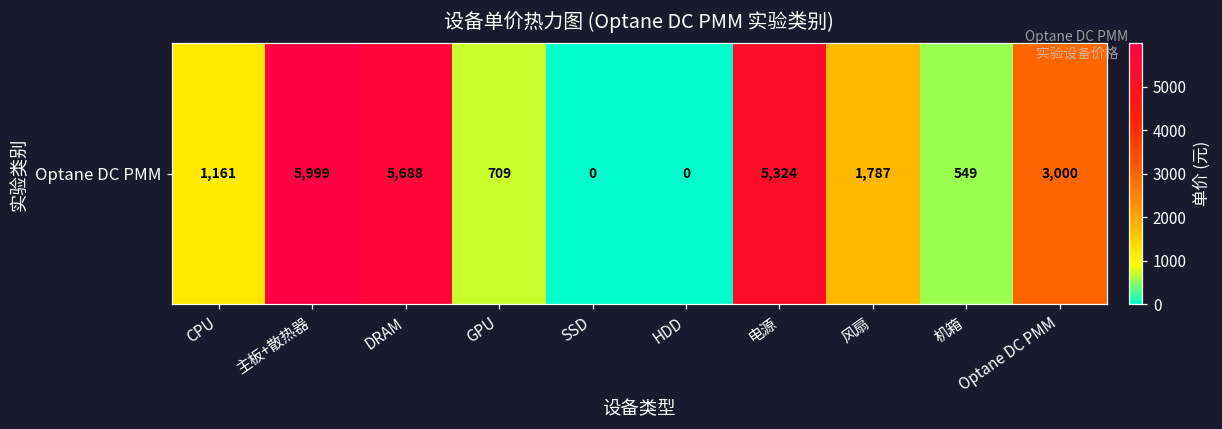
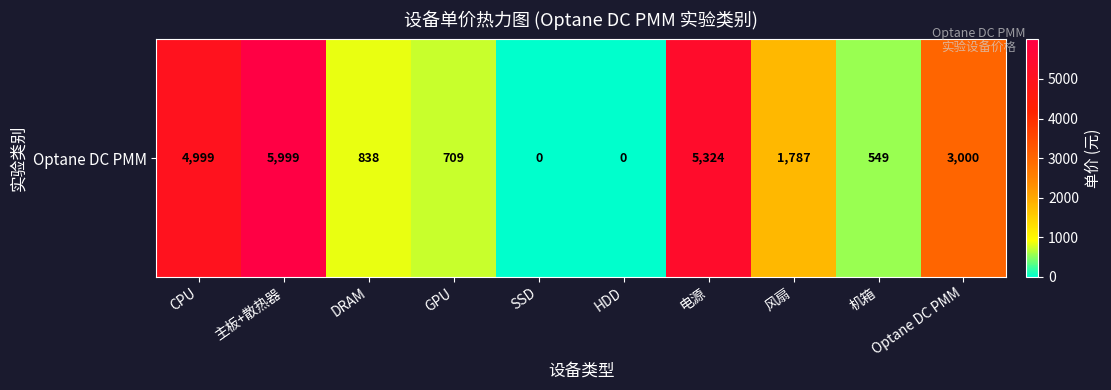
Optane DC PMM, CPU: 1,161 -> 4,999
Optane DC PMM, DRAM: 5,688 -> 838
